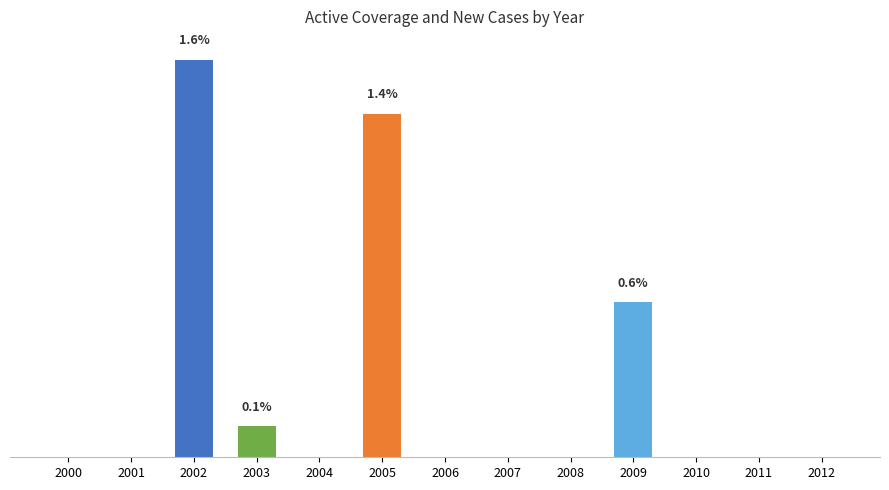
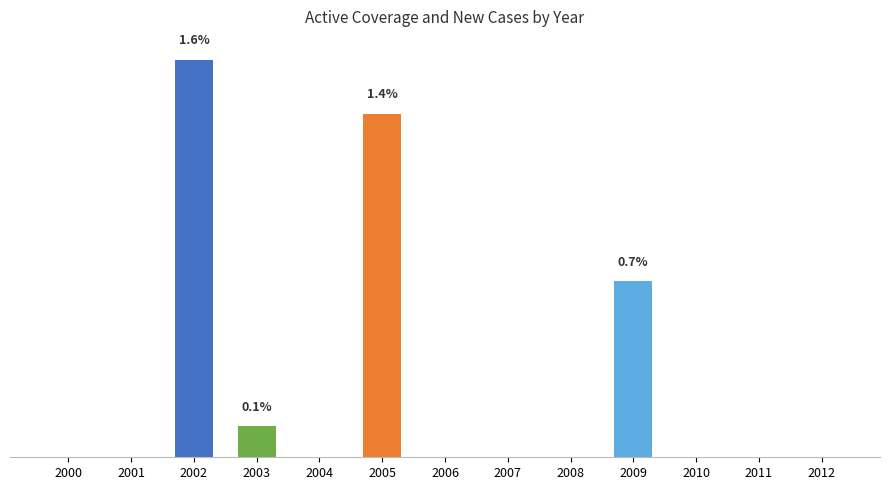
2009: 0.6% -> 0.7%
